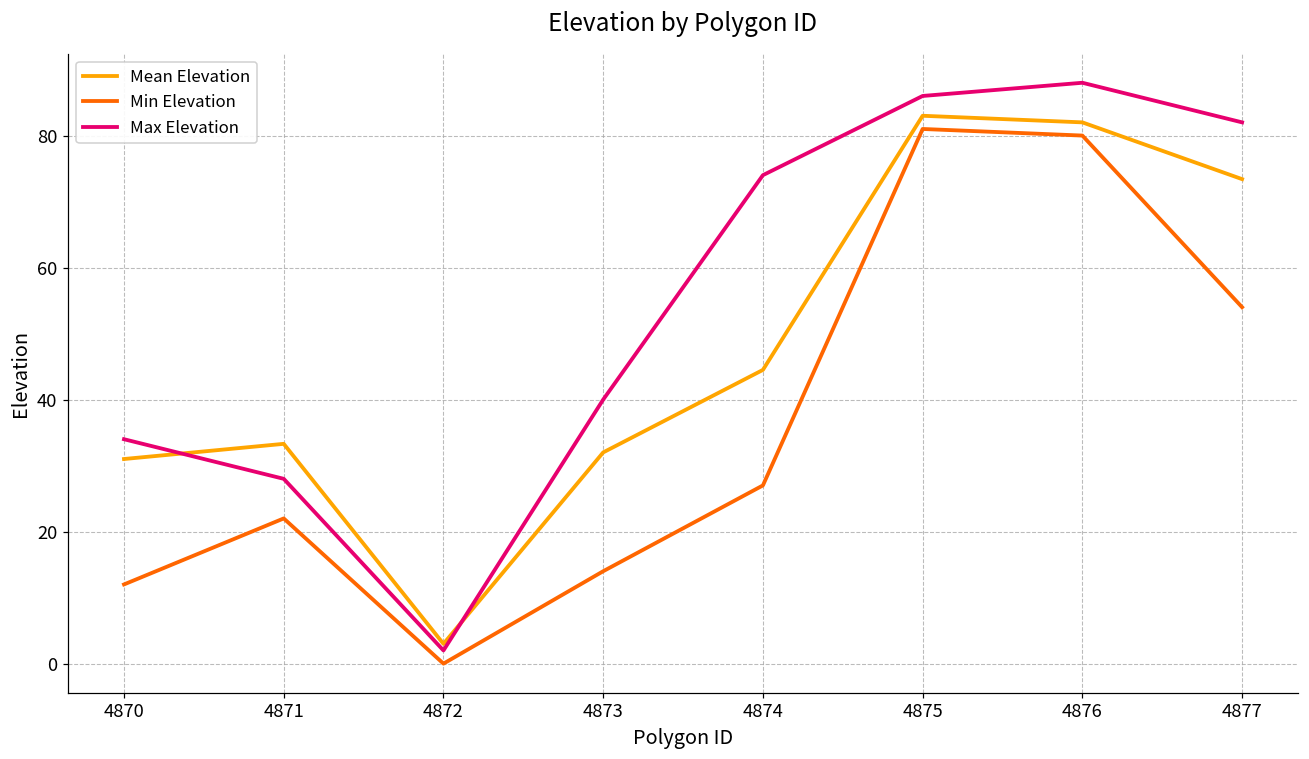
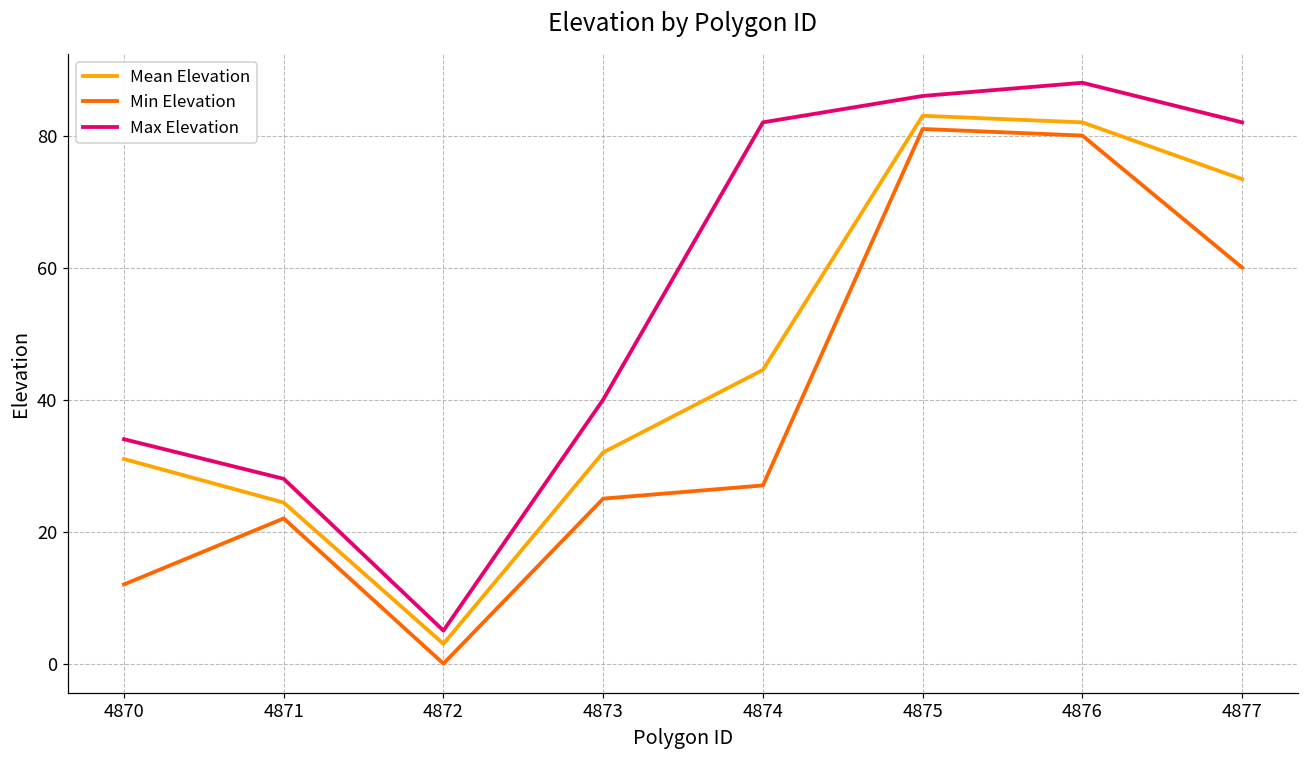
Mean Elevation, 4871: 33 -> 24
Max Elevation, 4872: 2 -> 5
Min Elevation, 4873: 14 -> 25
Max Elevation, 4874: 74 -> 82
Min Elevation, 4877: 54 -> 60
